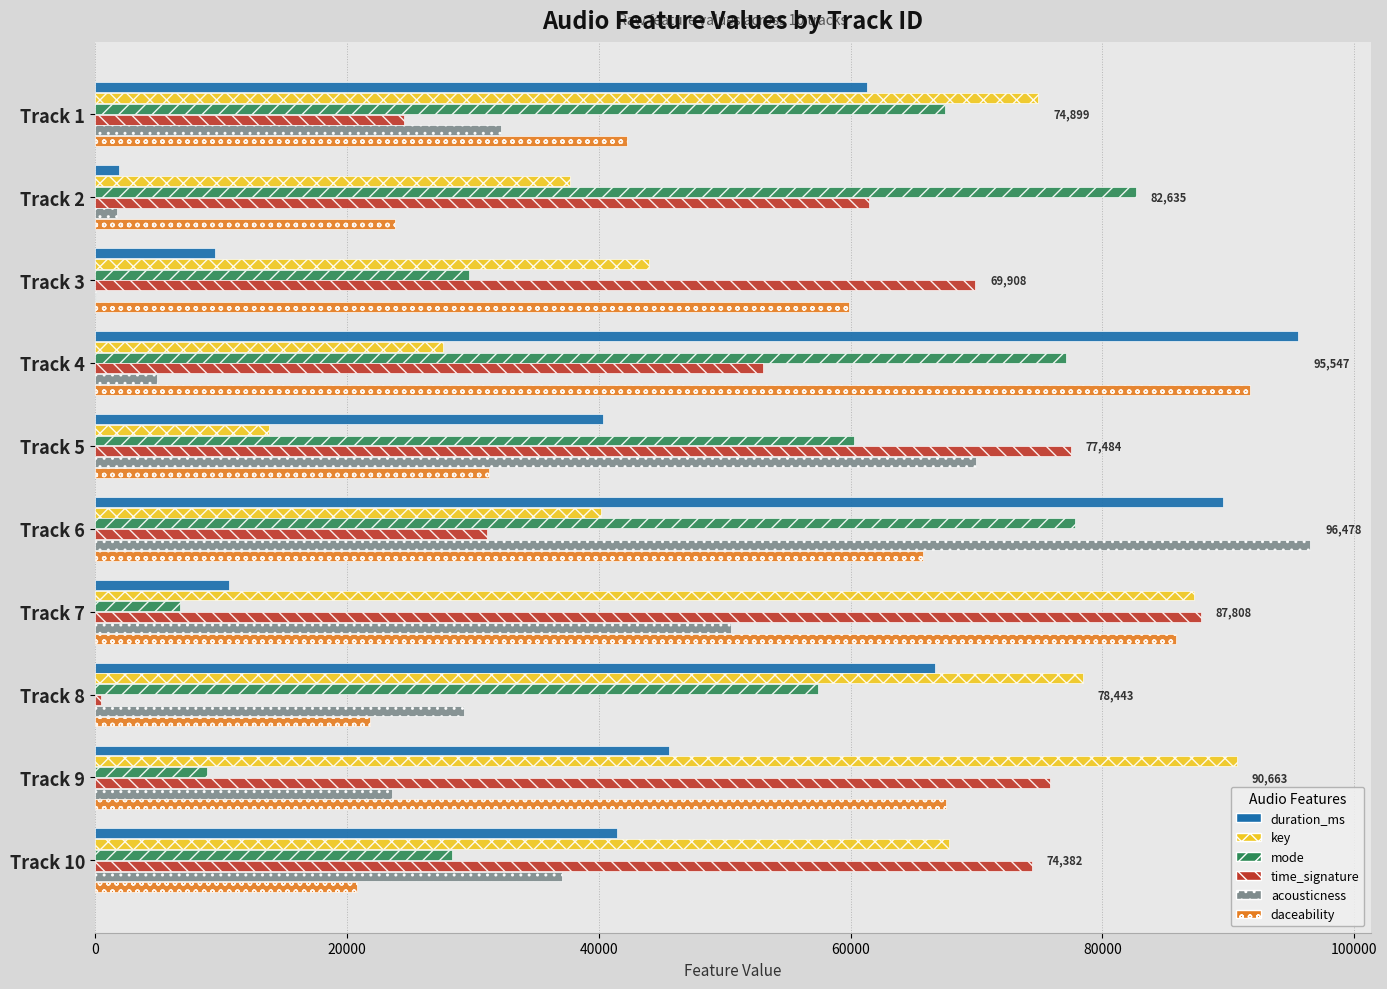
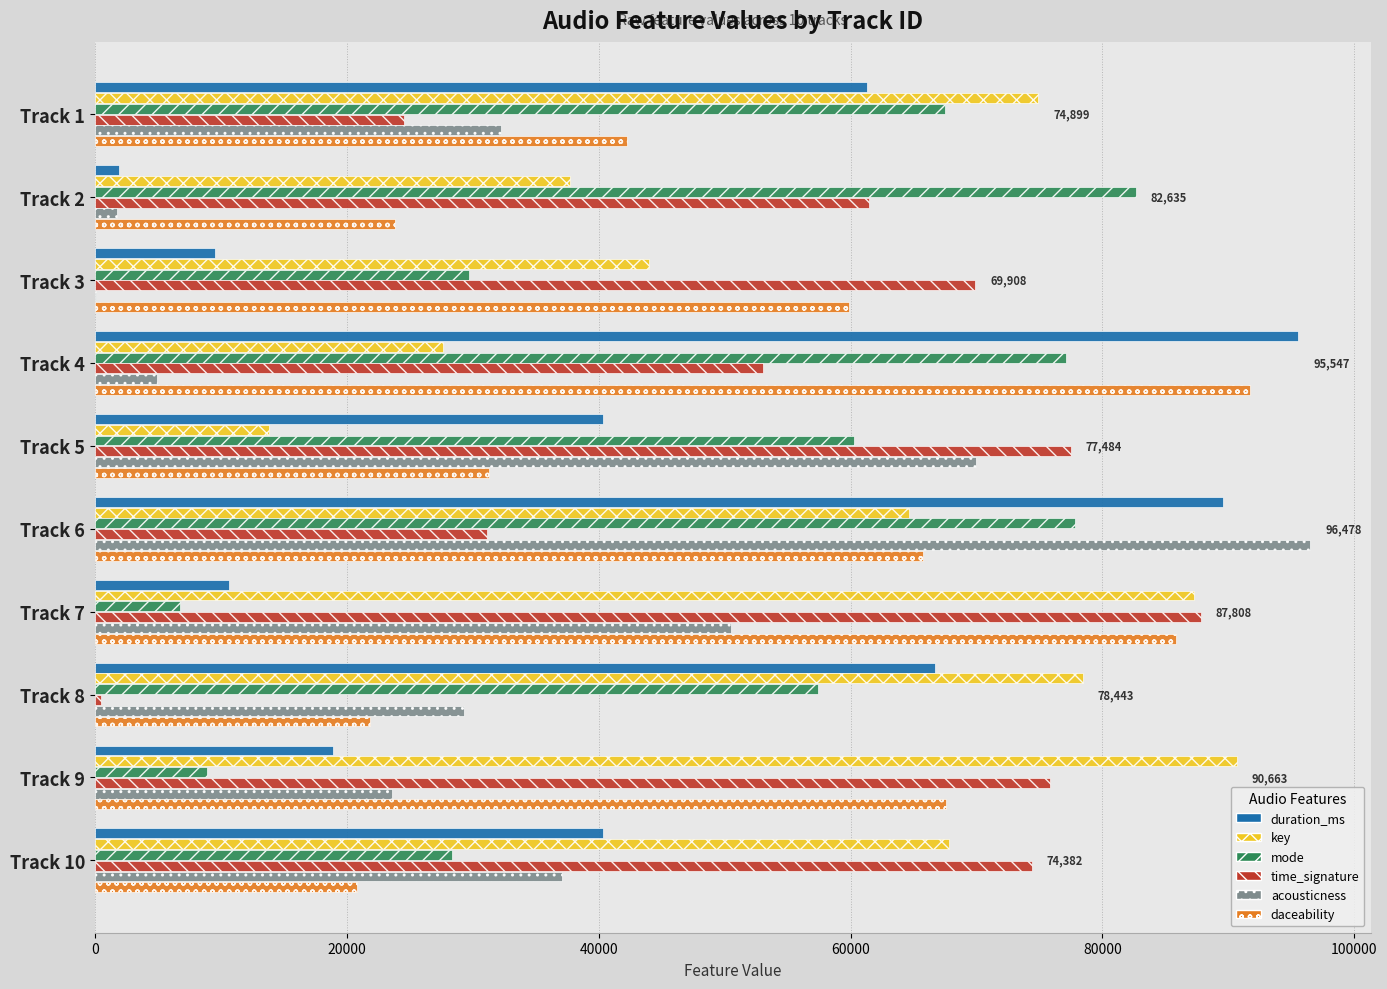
key, Track 6: 40200 -> 64600
duration_ms, Track 9: 45600 -> 18900
duration_ms, Track 10: 41500 -> 40400
